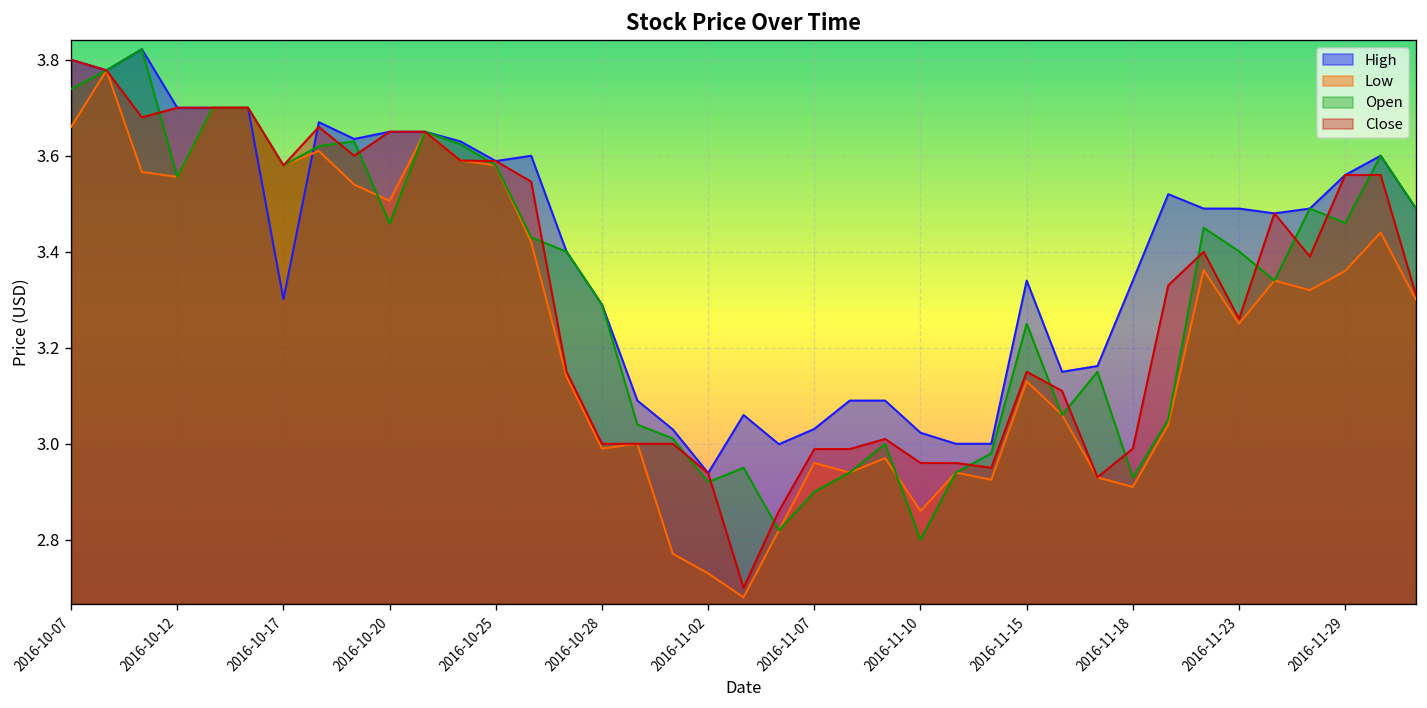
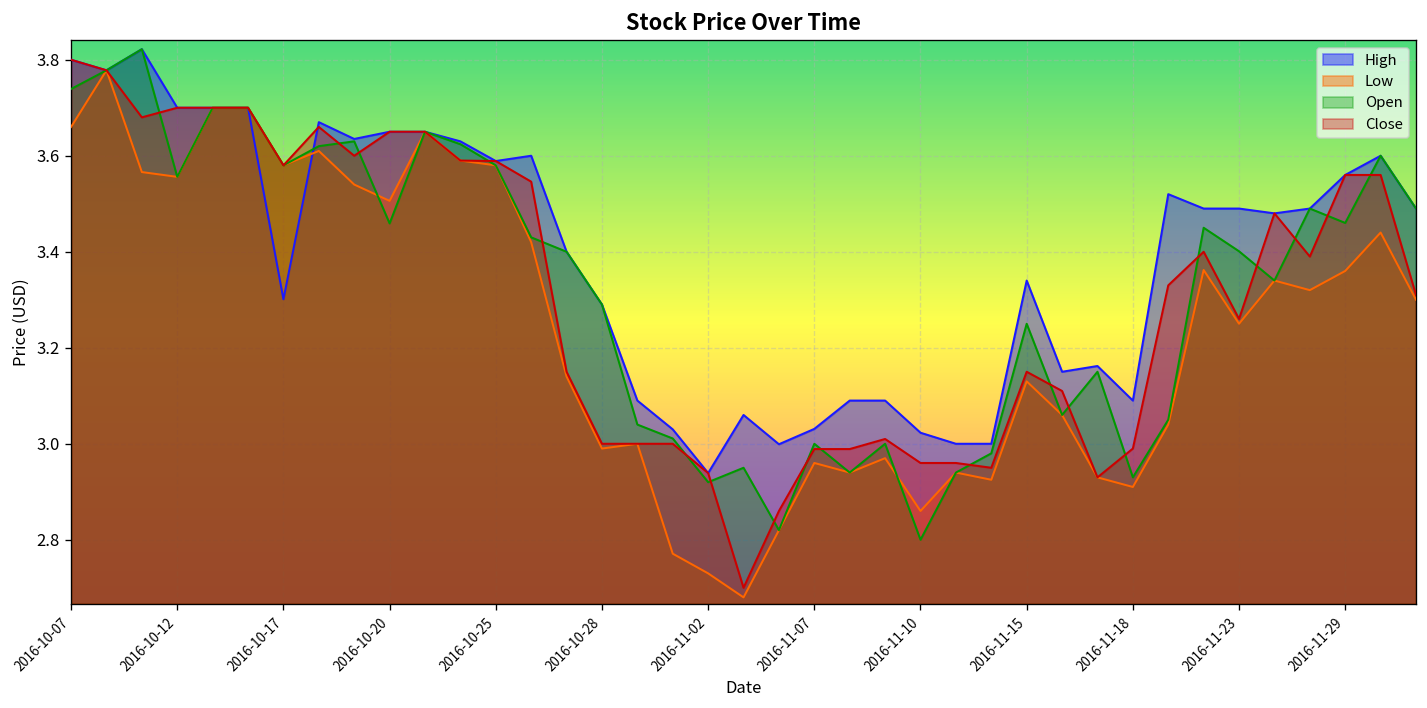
Open, 2016-11-07: 2.9 -> 3.0
High, 2016-11-18: 3.34 -> 3.09
